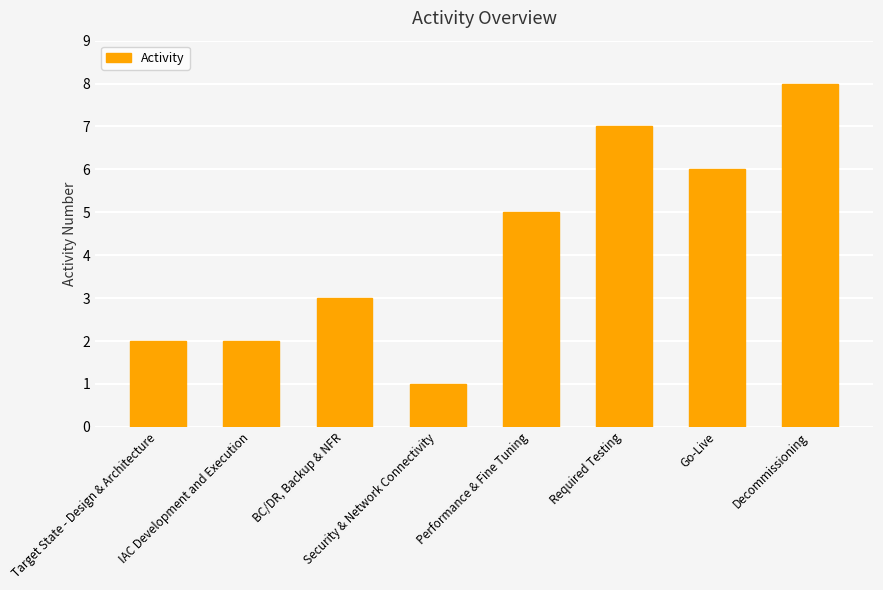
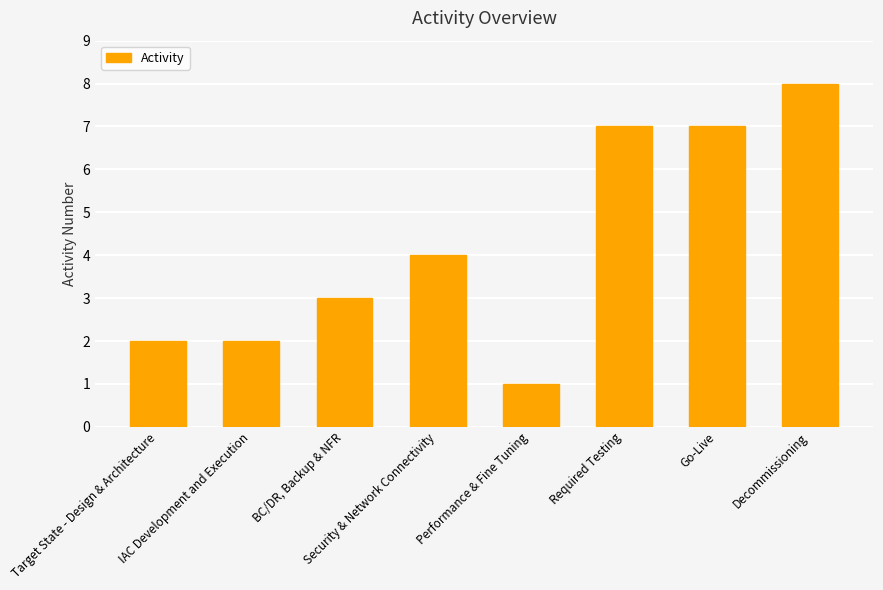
Security & Network Connectivity: 1 -> 4
Performance & Fine Tuning: 5 -> 1
Go-Live: 6 -> 7
